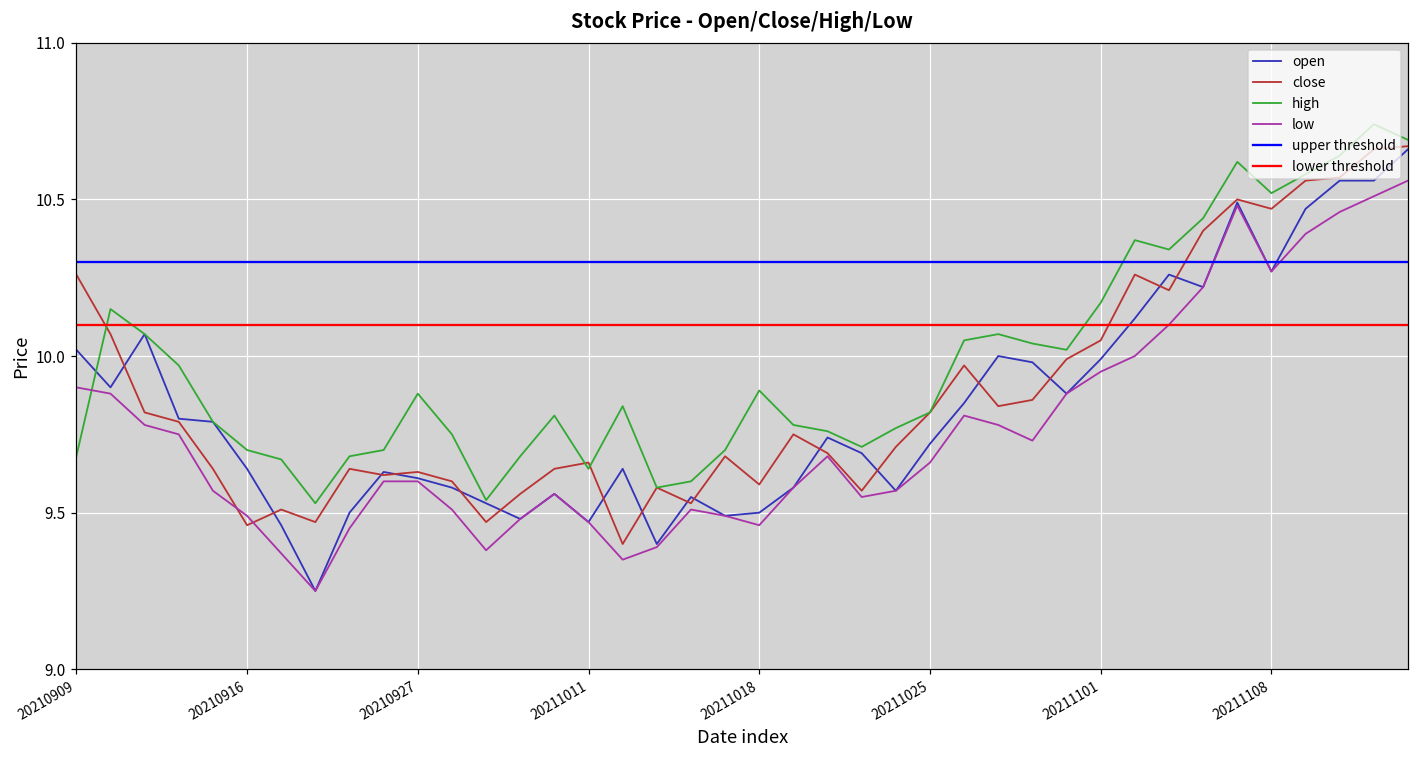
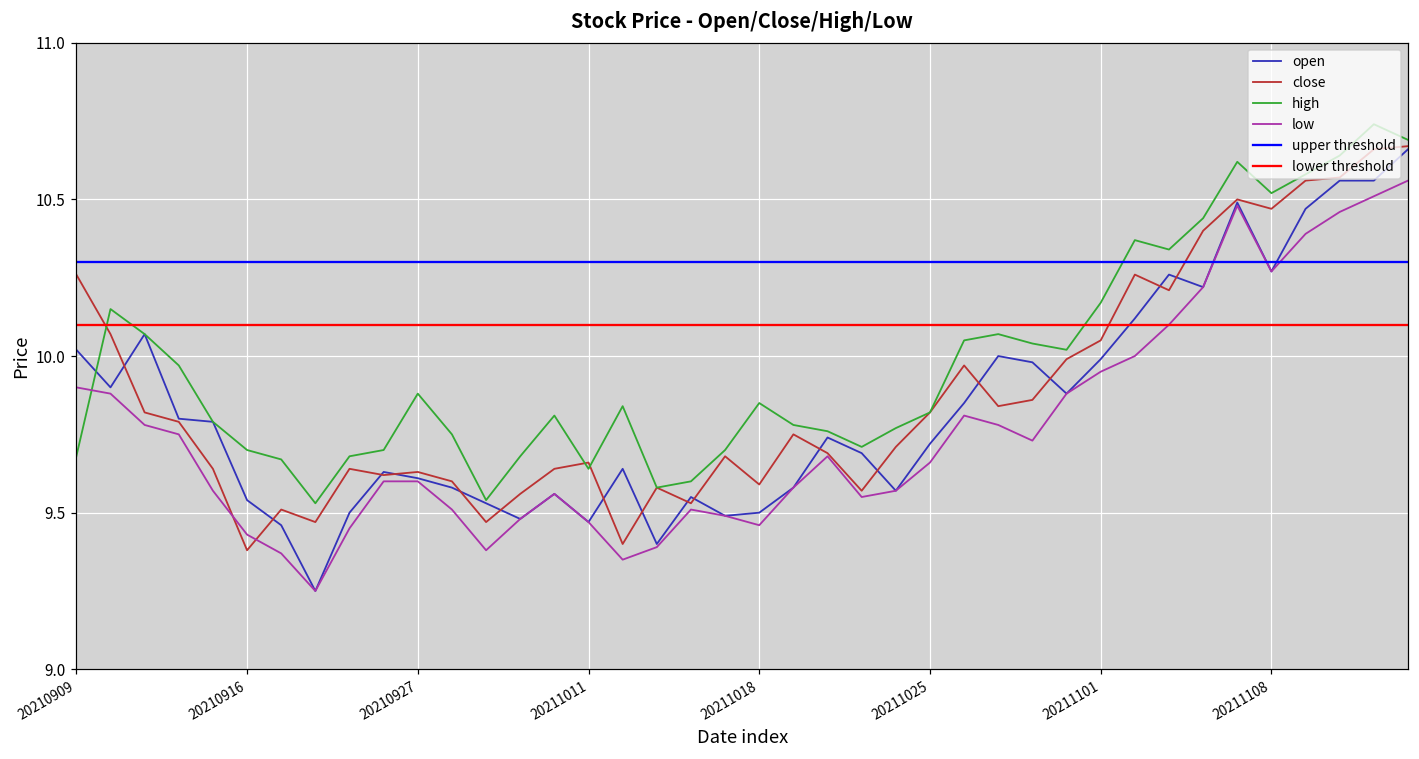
open, 20210916: 9.64 -> 9.54
close, 20210916: 9.46 -> 9.38
low, 20210916: 9.49 -> 9.43
high, 20211018: 9.89 -> 9.85
